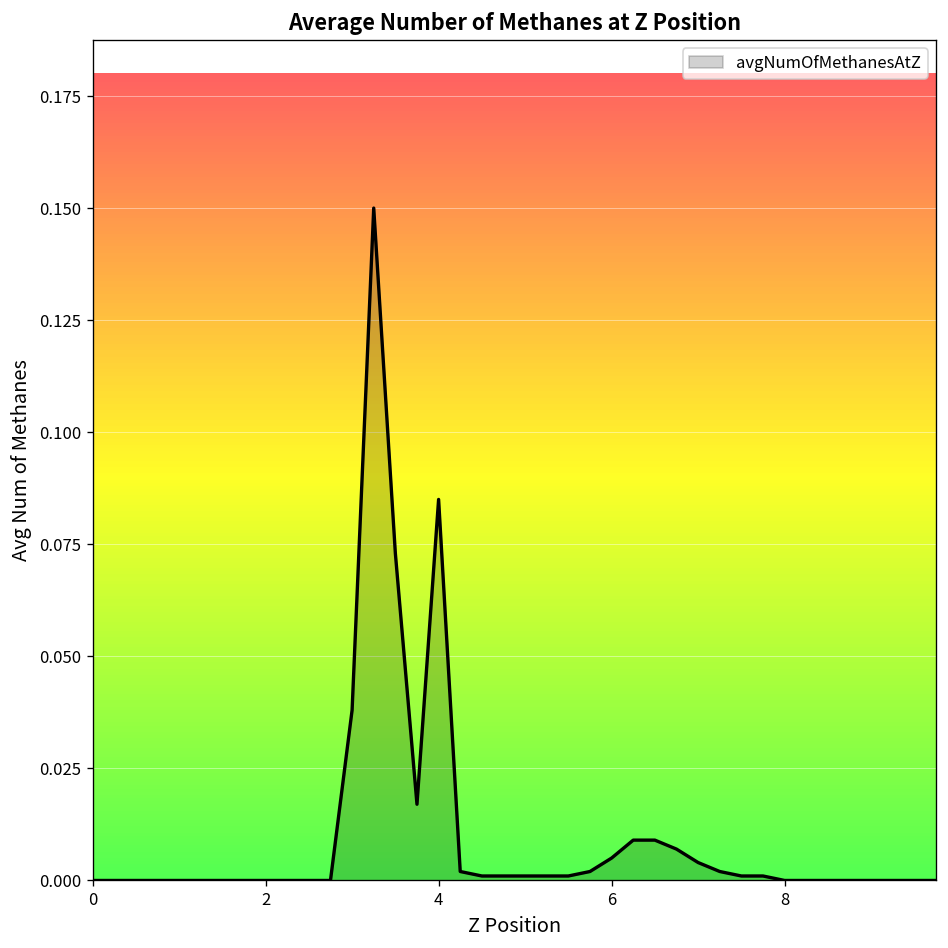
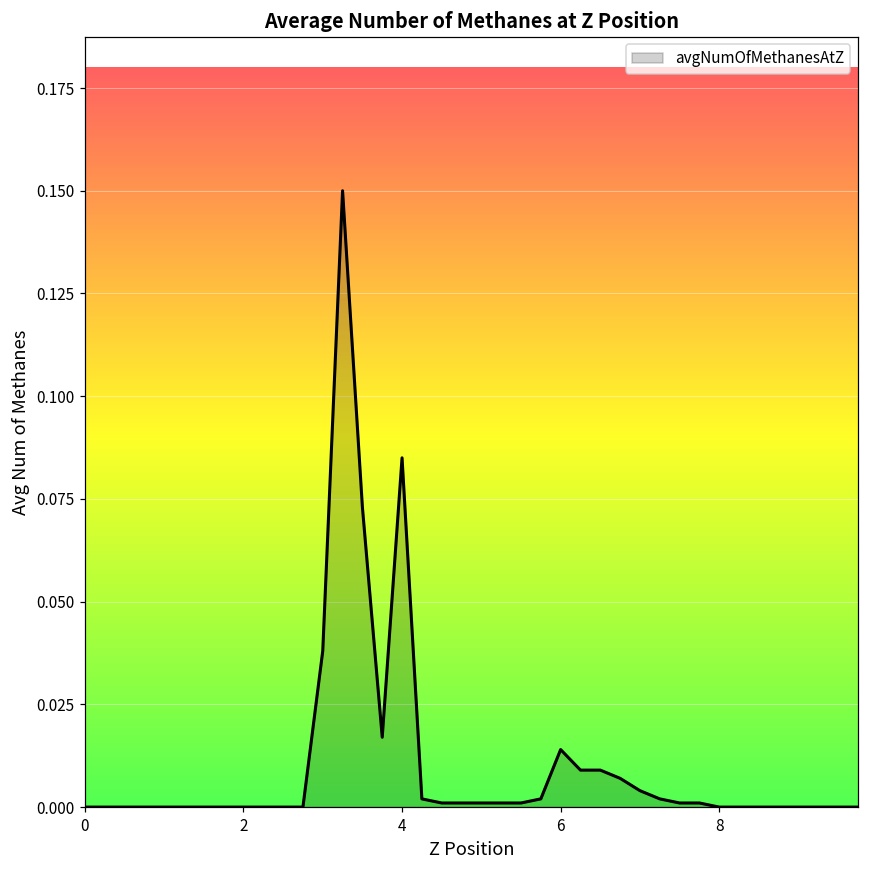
6: 0.005 -> 0.014
